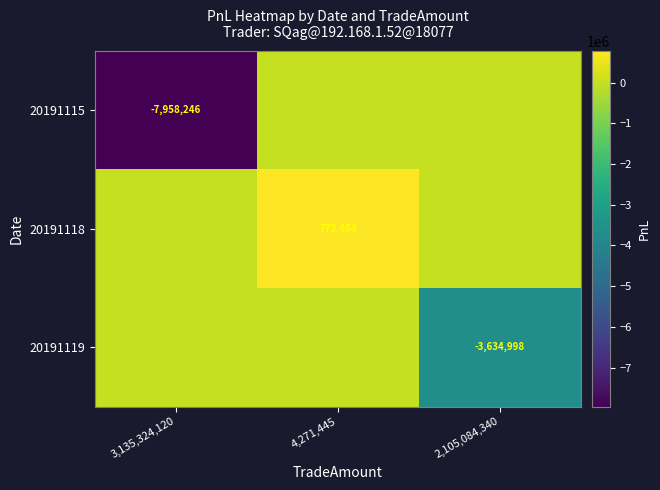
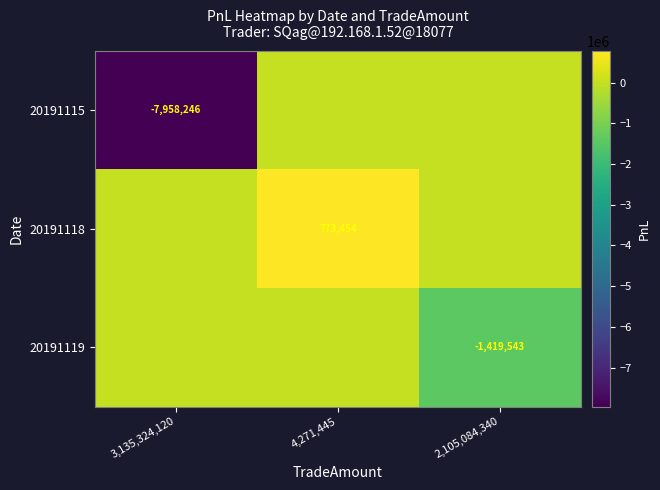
20191119, 2,105,084,340: -3,634,998 -> -1,419,543
